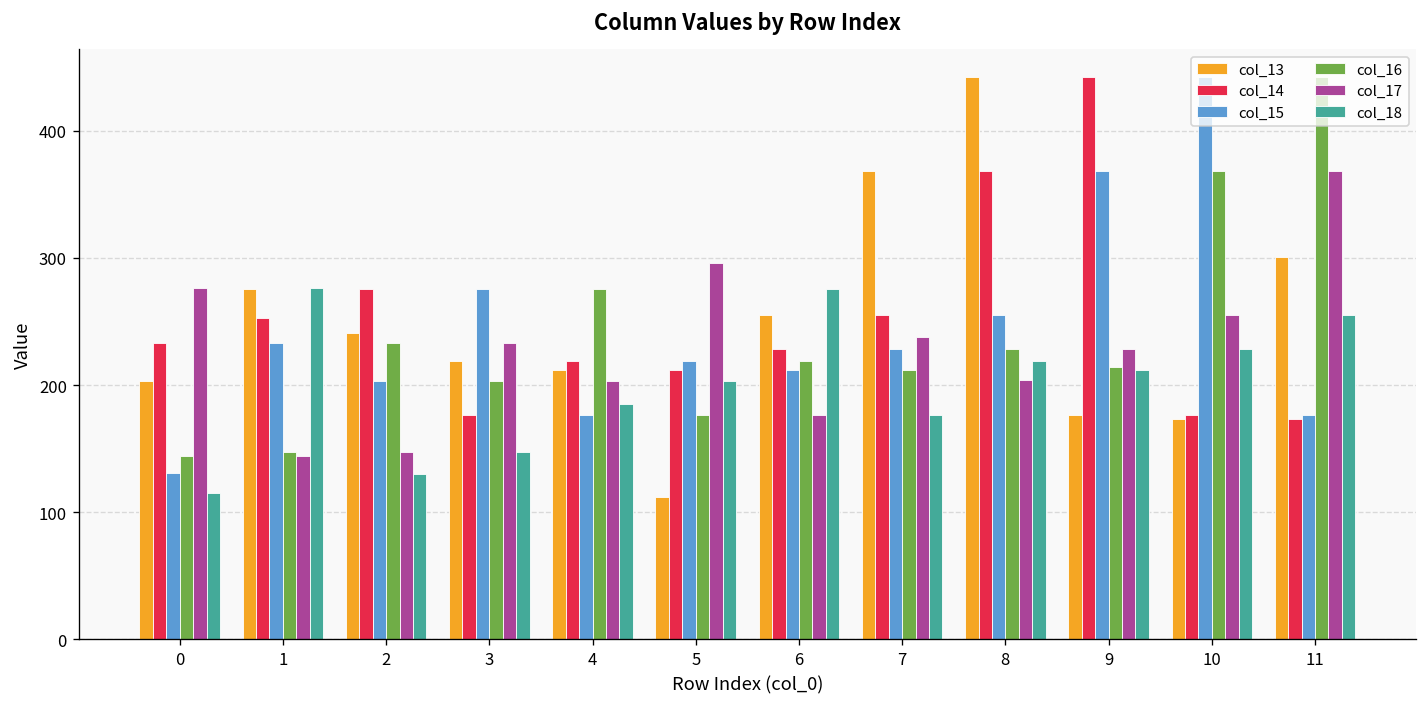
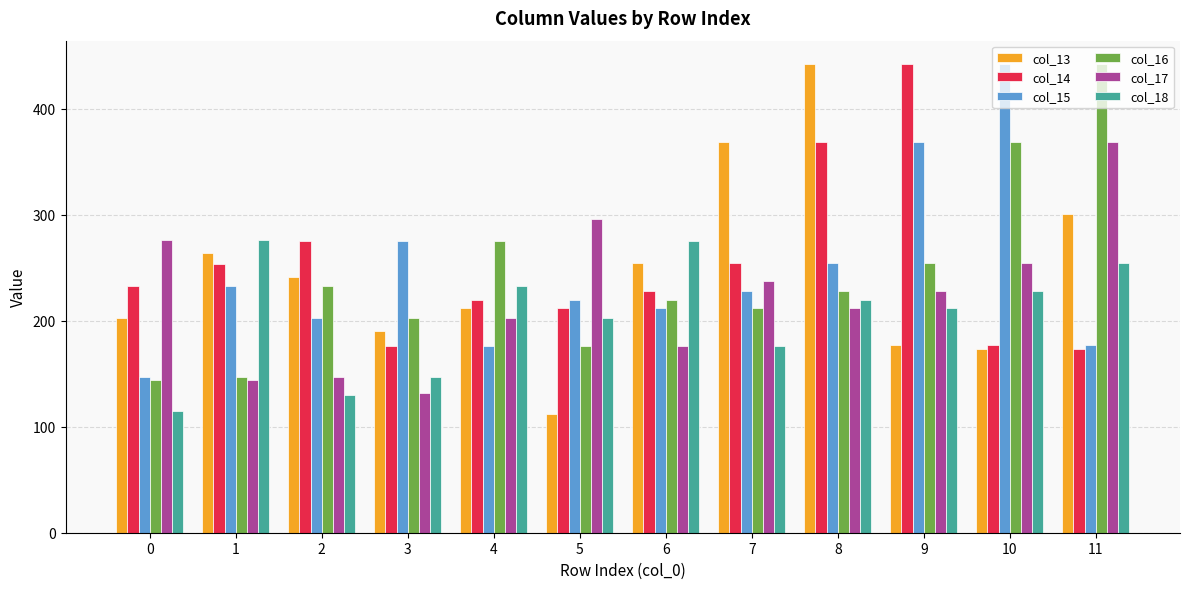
col_15, 0: 131 -> 147
col_13, 1: 276 -> 264
col_13, 3: 219 -> 191
col_17, 3: 233 -> 132
col_18, 4: 185 -> 233
col_17, 8: 204 -> 212
col_16, 9: 214 -> 255
